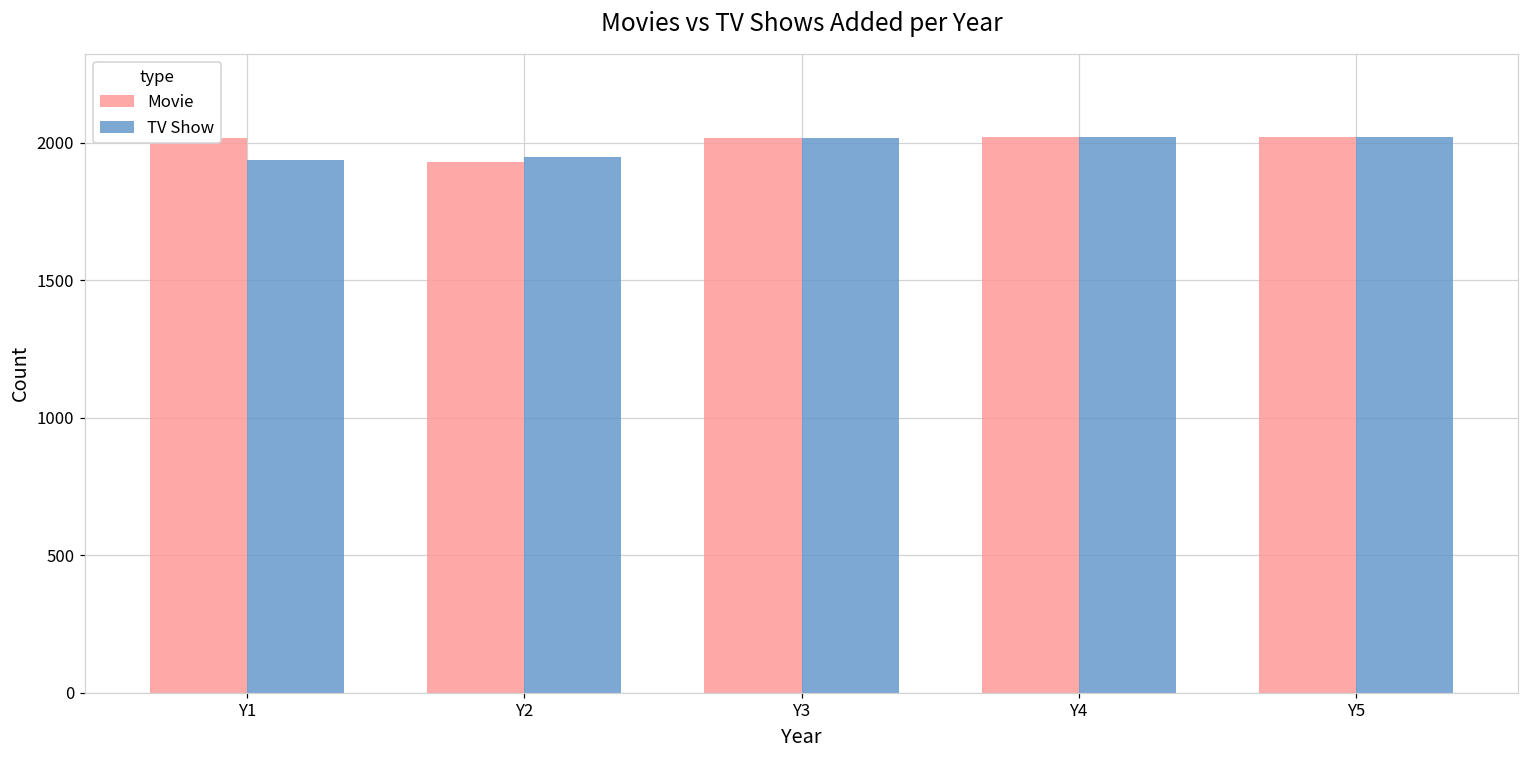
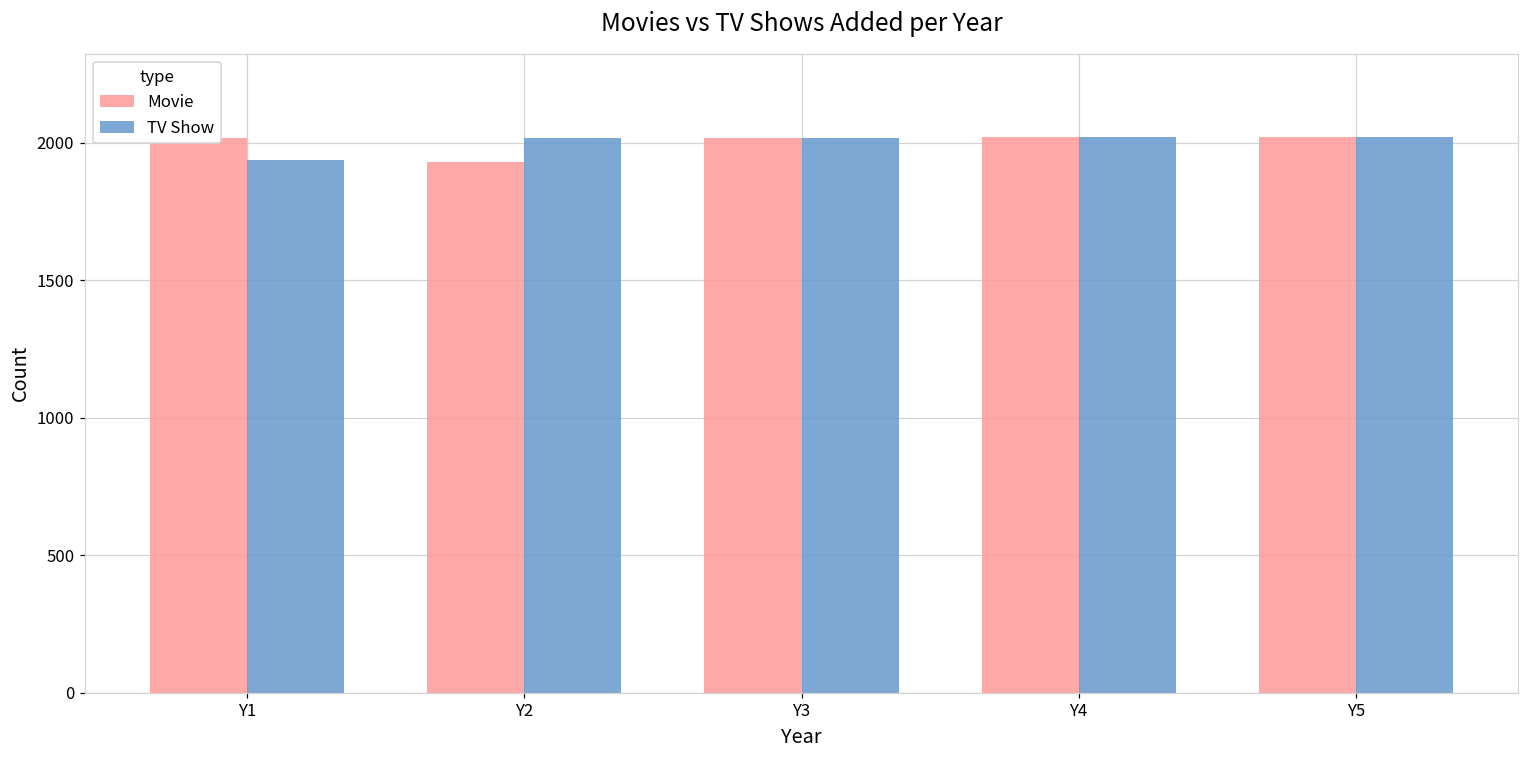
TV Show, Y2: 1950 -> 2020
